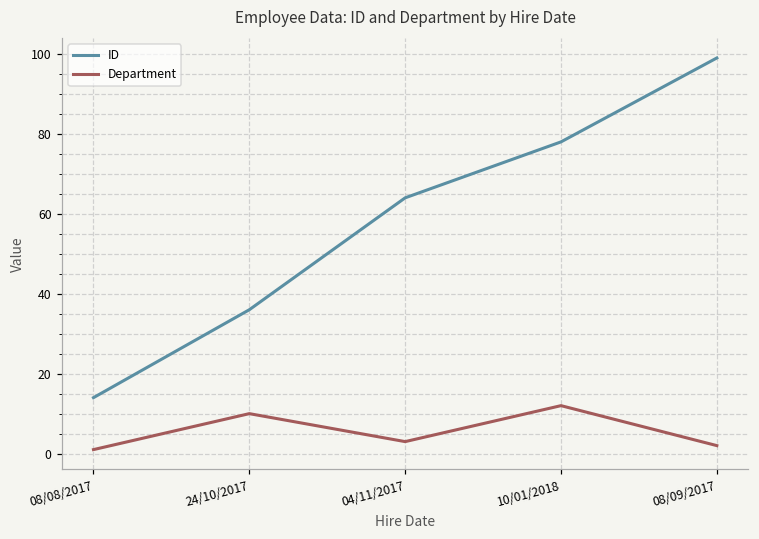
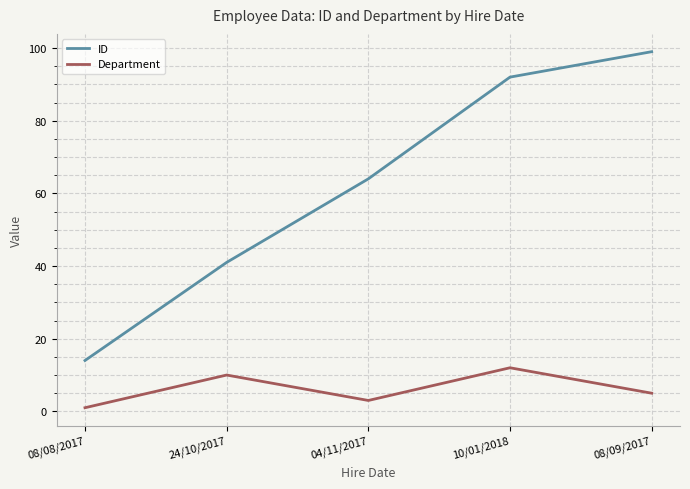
ID, 24/10/2017: 36 -> 41
ID, 10/01/2018: 78 -> 92
Department, 08/09/2017: 2 -> 5
